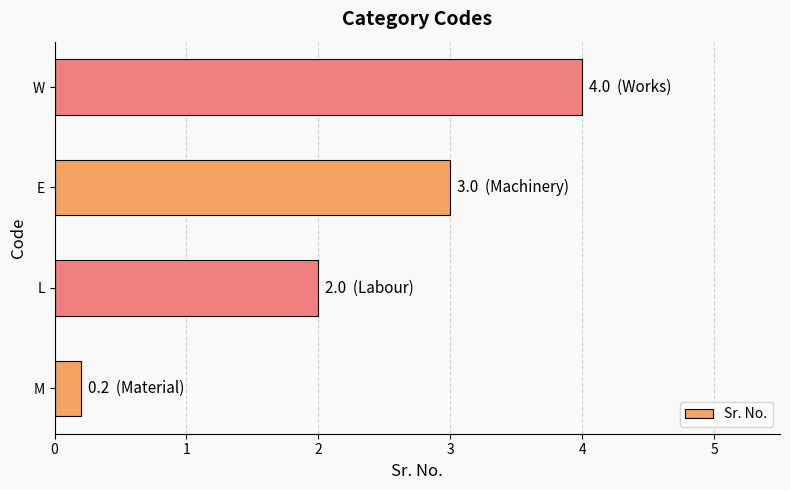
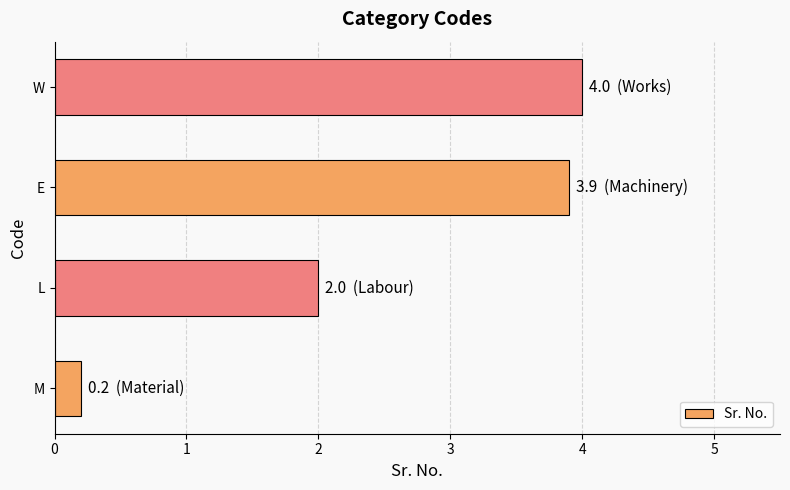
E: 3.0 -> 3.9
